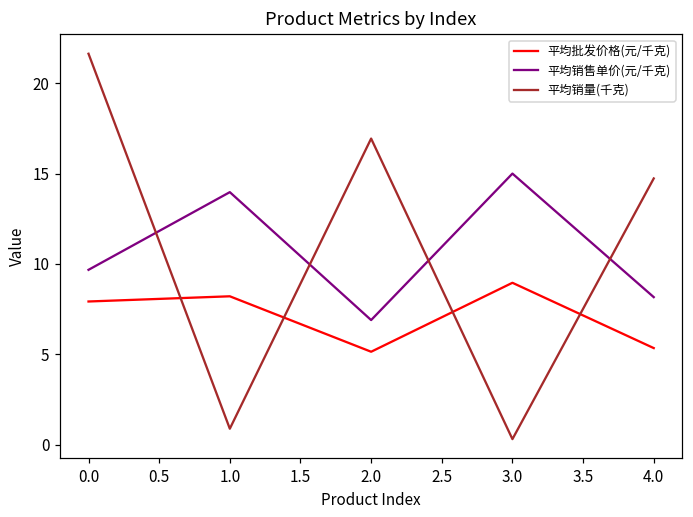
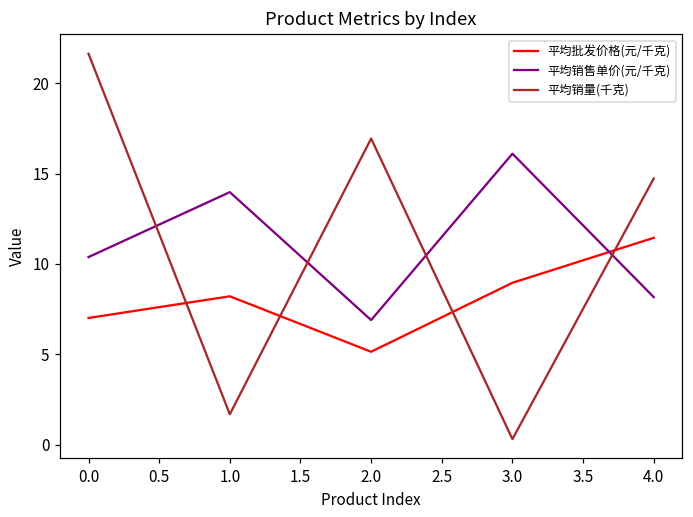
平均批发价格(元/千克), 0.0: 7.9 -> 7.0
平均销售单价(元/千克), 0.0: 9.7 -> 10.4
平均销量(千克), 1.0: 0.9 -> 1.7
平均销售单价(元/千克), 3.0: 15.0 -> 16.1
平均批发价格(元/千克), 4.0: 5.3 -> 11.4
